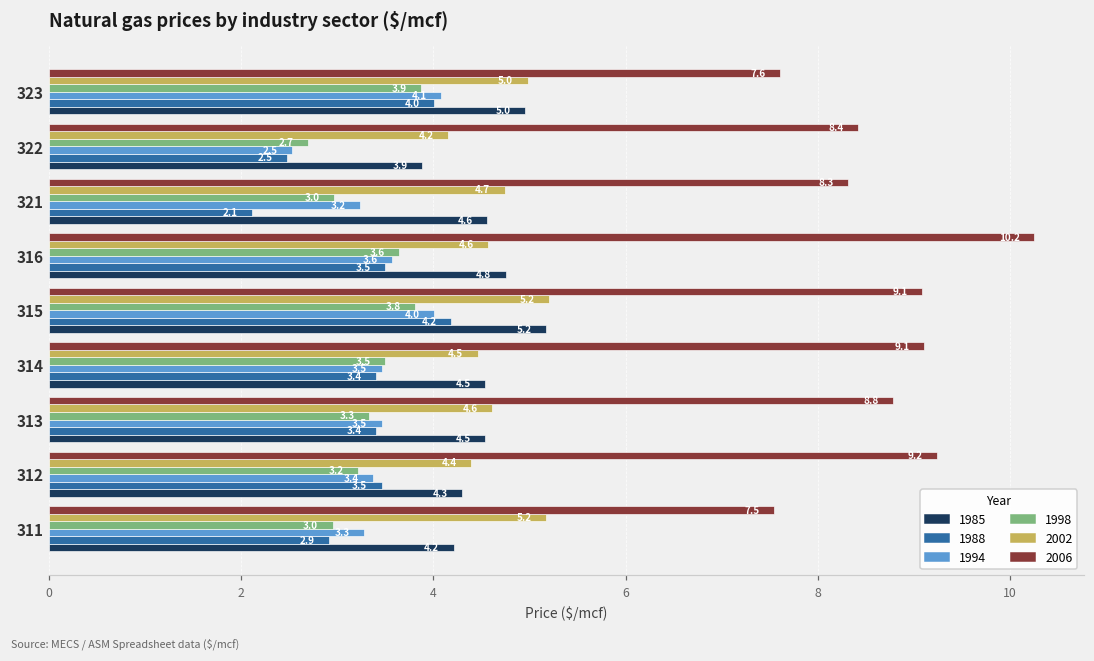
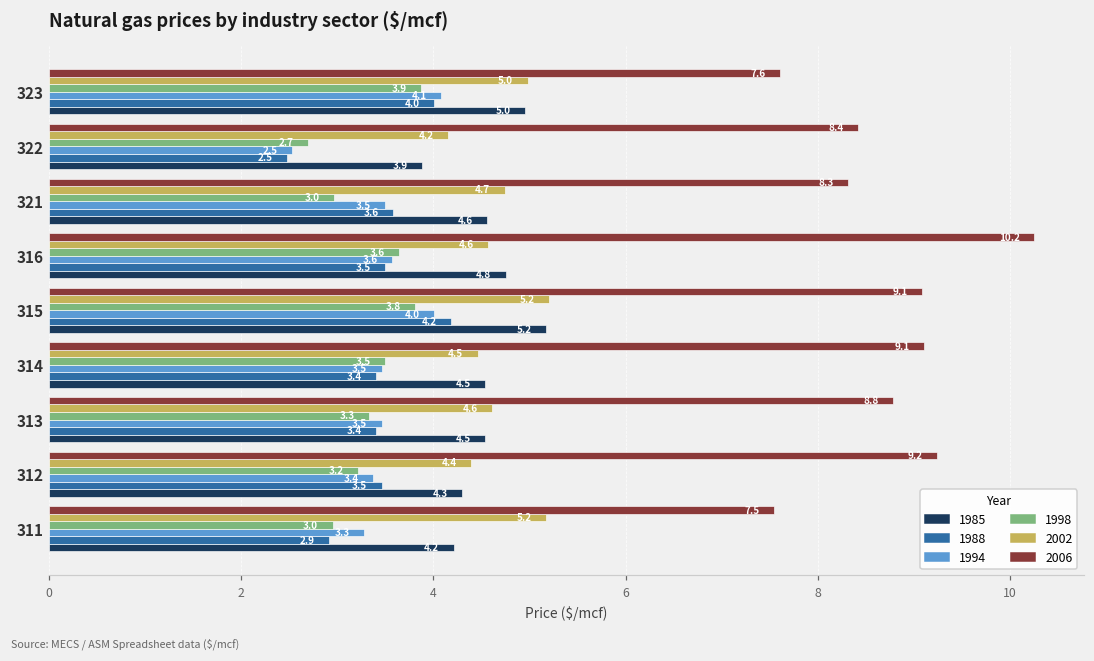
1994, 321: 3.2 -> 3.5
1988, 321: 2.1 -> 3.6
